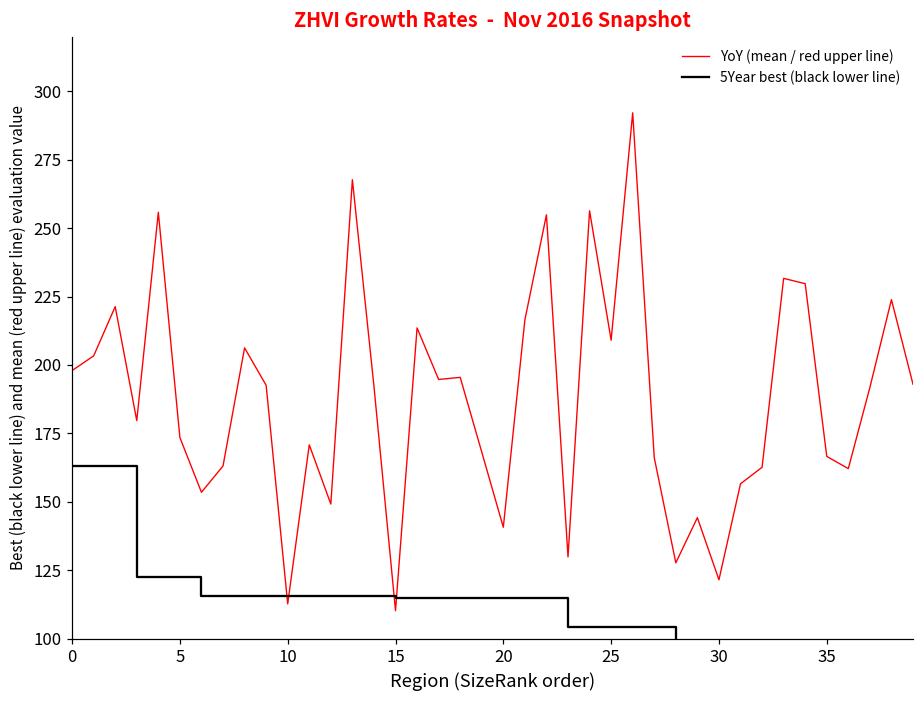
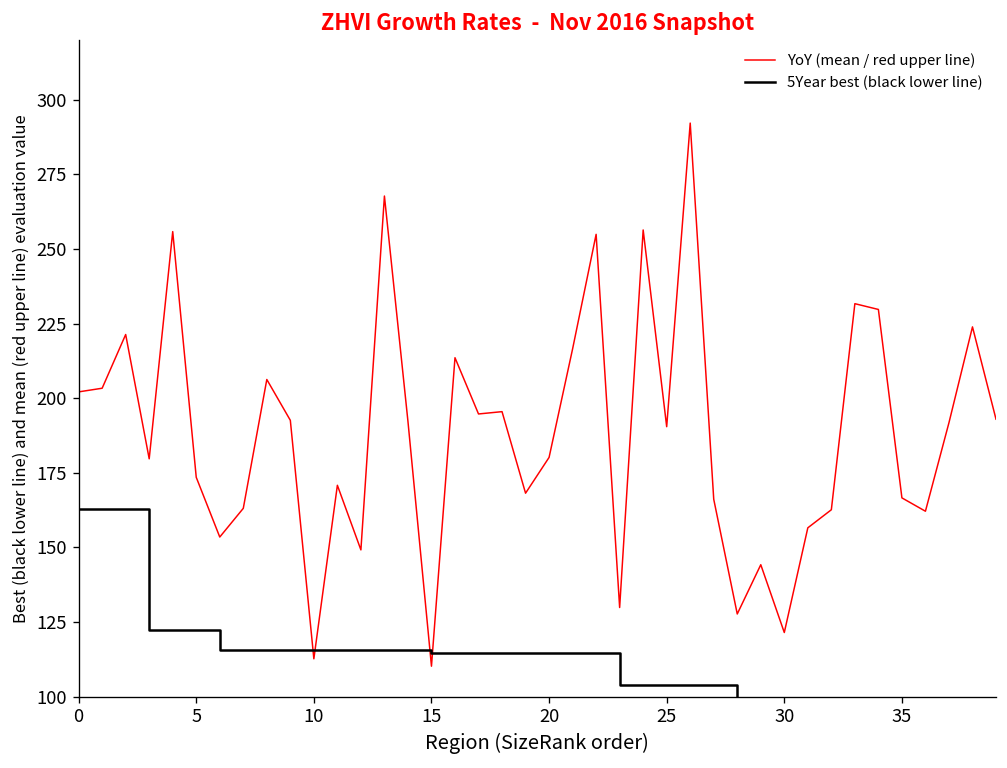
YoY (mean / red upper line), 0: 198 -> 202
YoY (mean / red upper line), 20: 141 -> 180
YoY (mean / red upper line), 25: 209 -> 190
